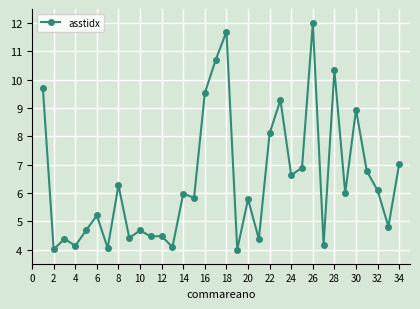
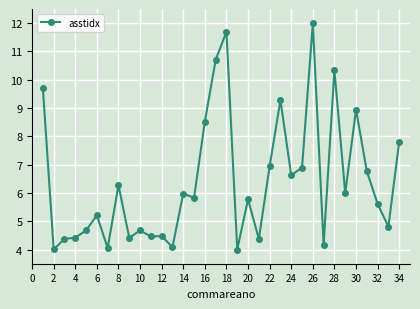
4: 4.1 -> 4.4
16: 9.5 -> 8.5
22: 8.1 -> 6.9
32: 6.1 -> 5.6
34: 7.0 -> 7.8
